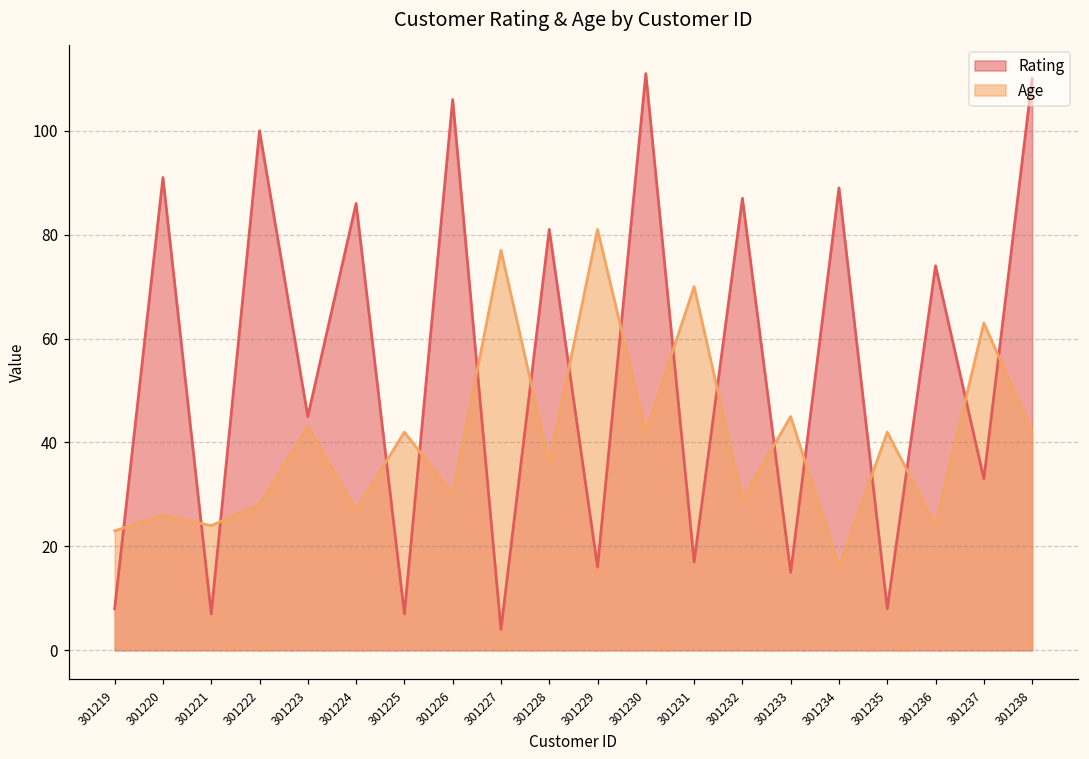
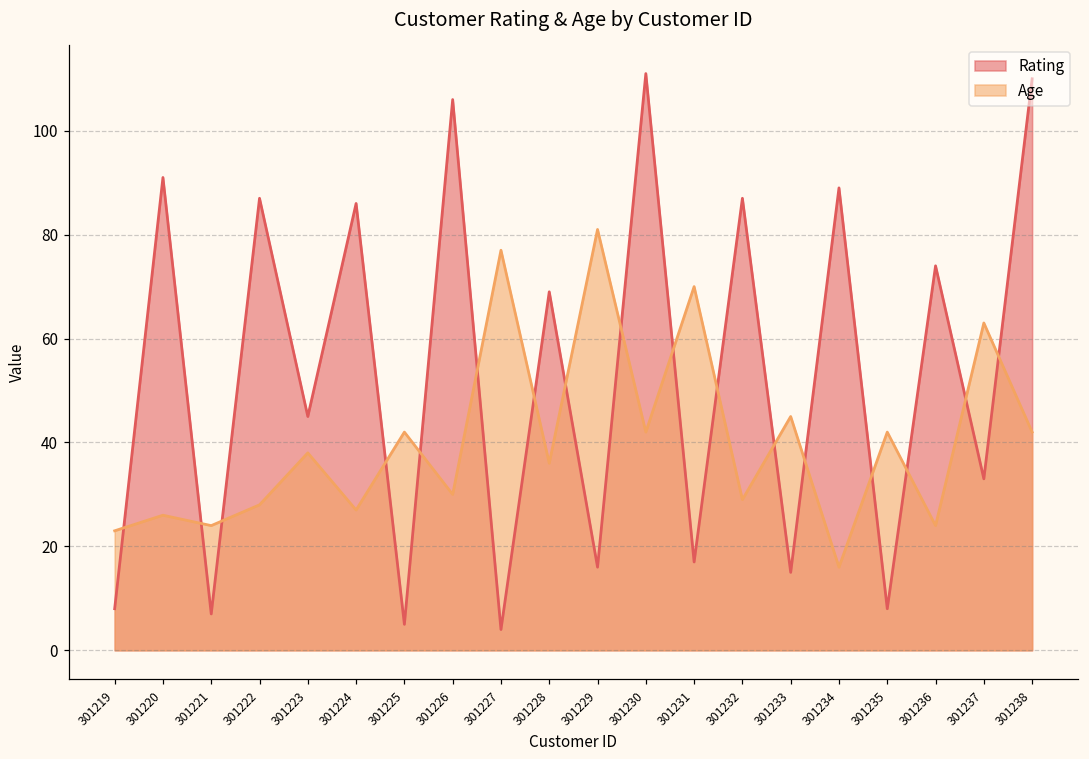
Rating, 301222: 100 -> 87
Age, 301223: 43 -> 38
Rating, 301225: 7 -> 5
Rating, 301228: 81 -> 69
